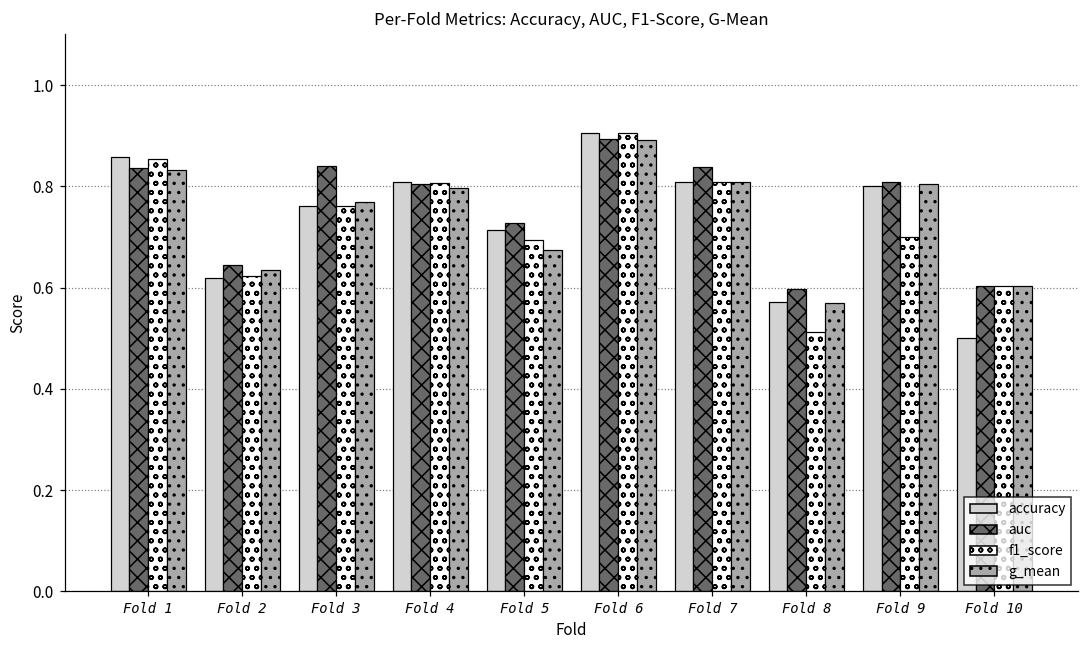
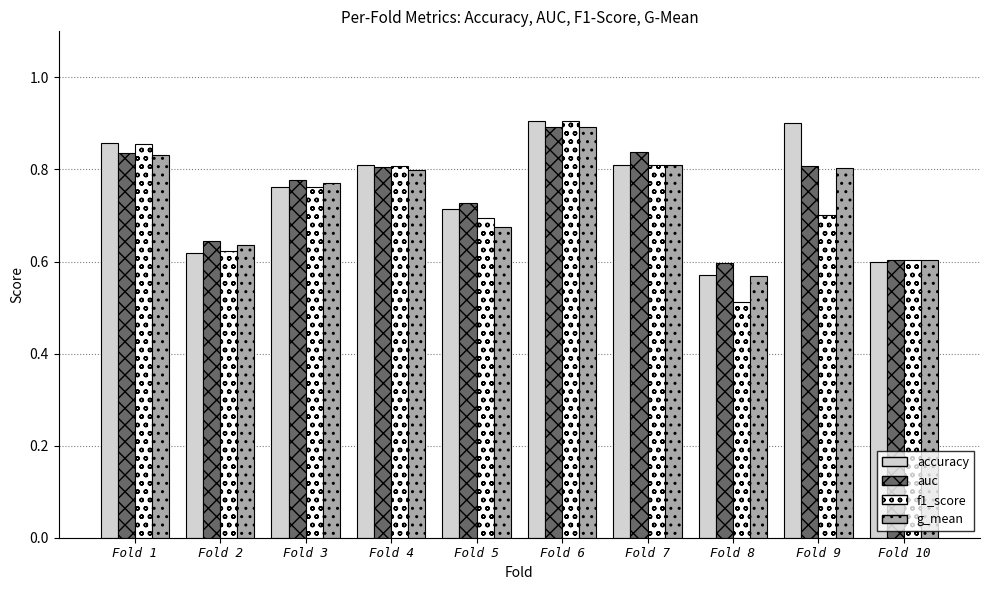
auc, Fold 3: 0.84 -> 0.78
accuracy, Fold 9: 0.8 -> 0.9
accuracy, Fold 10: 0.5 -> 0.6
